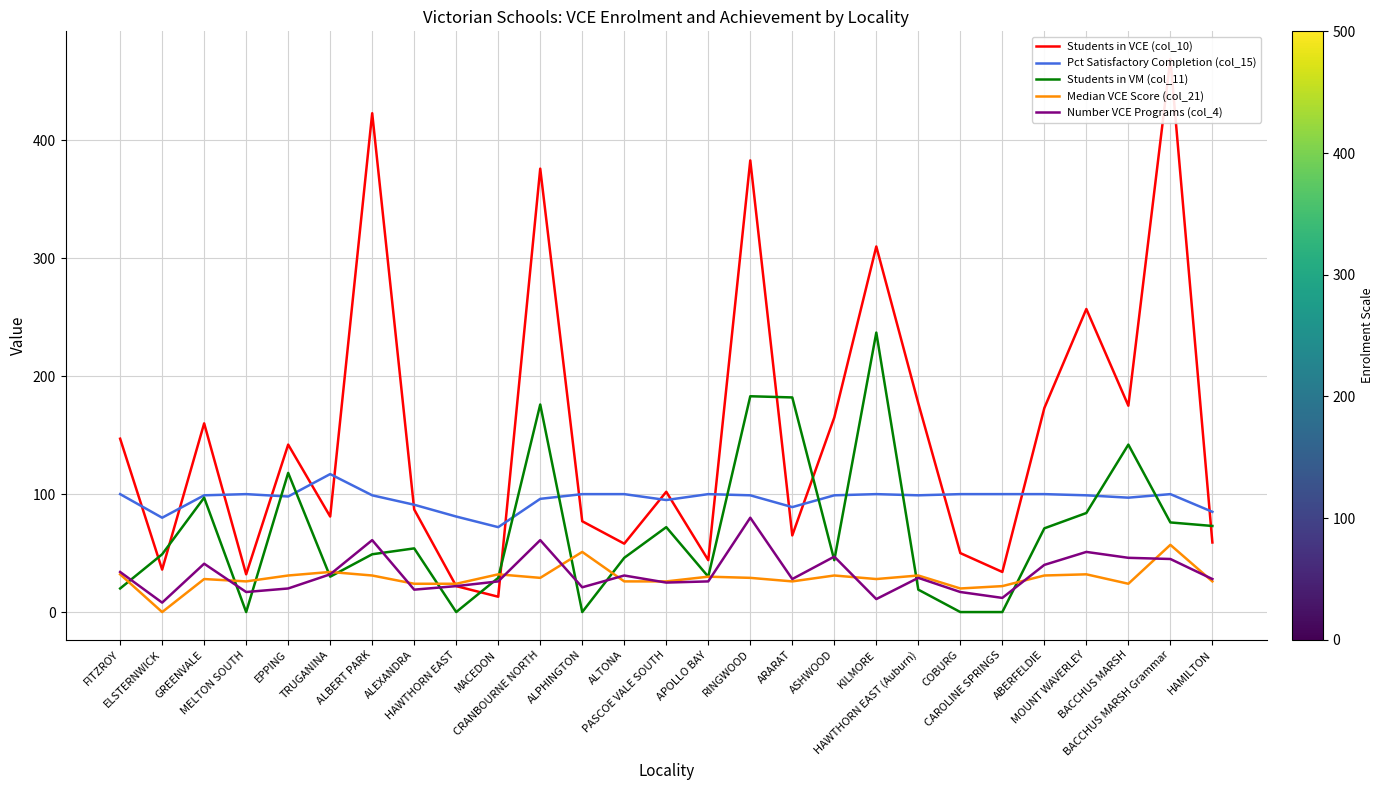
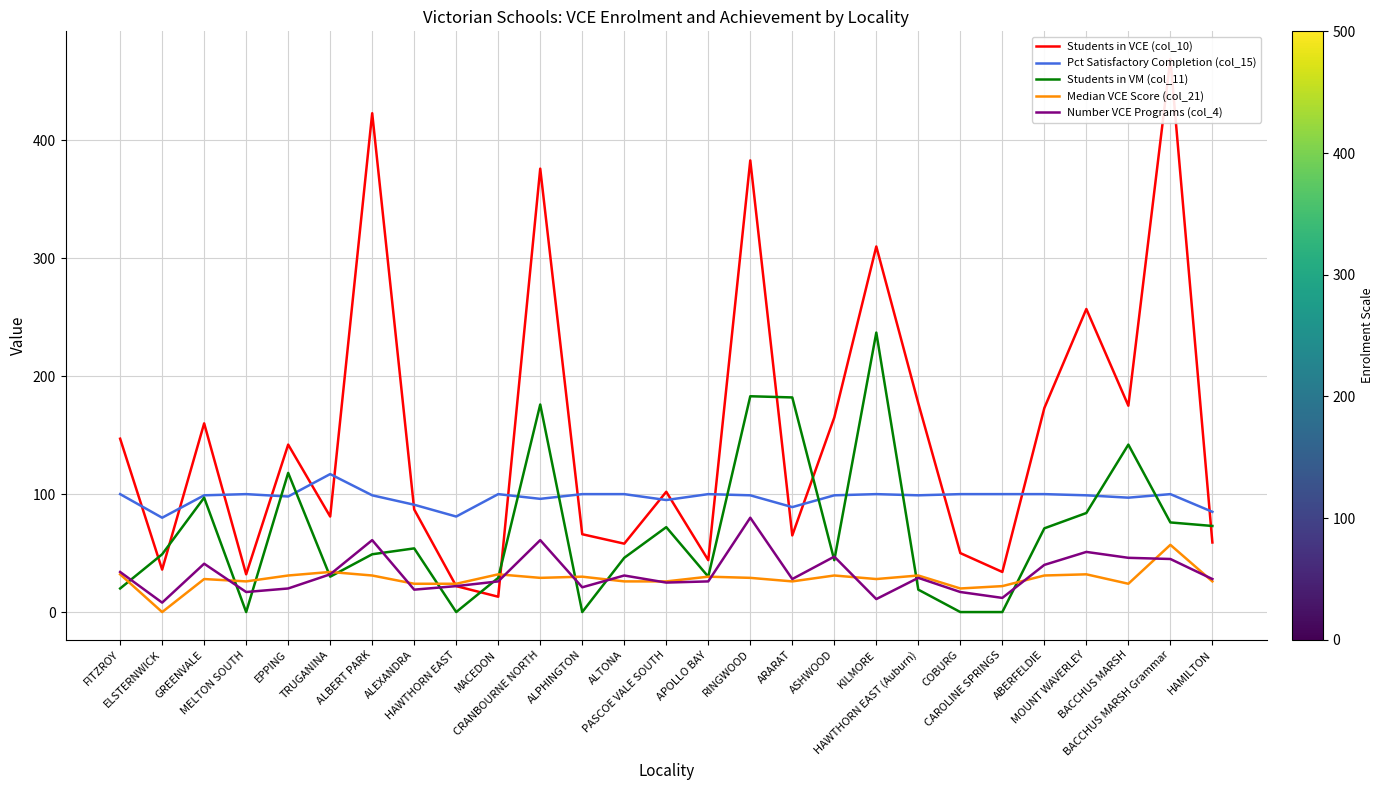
Pct Satisfactory Completion (col_15), MACEDON: 72 -> 100
Students in VCE (col_10), ALPHINGTON: 77 -> 66
Median VCE Score (col_21), ALPHINGTON: 51 -> 30
